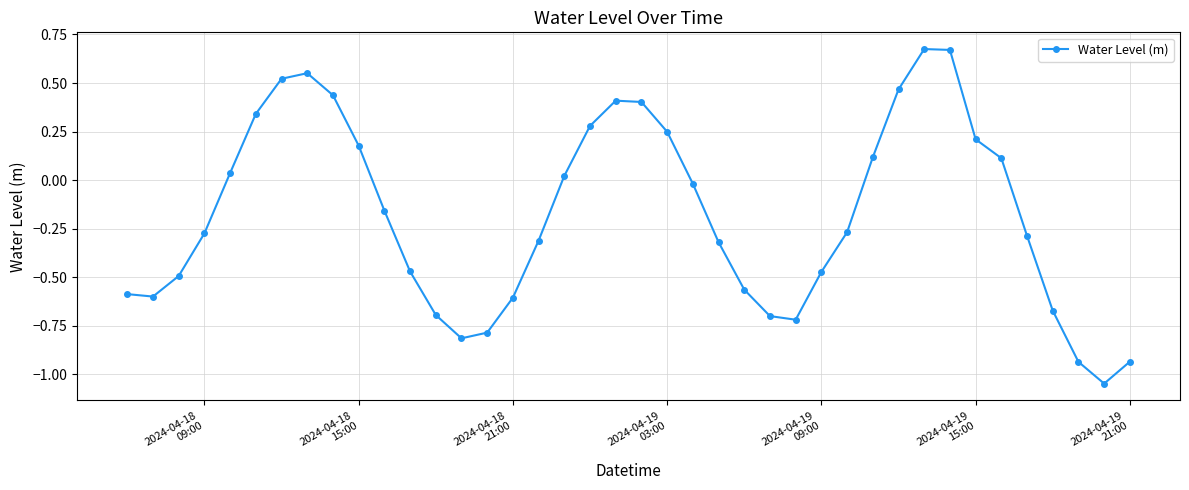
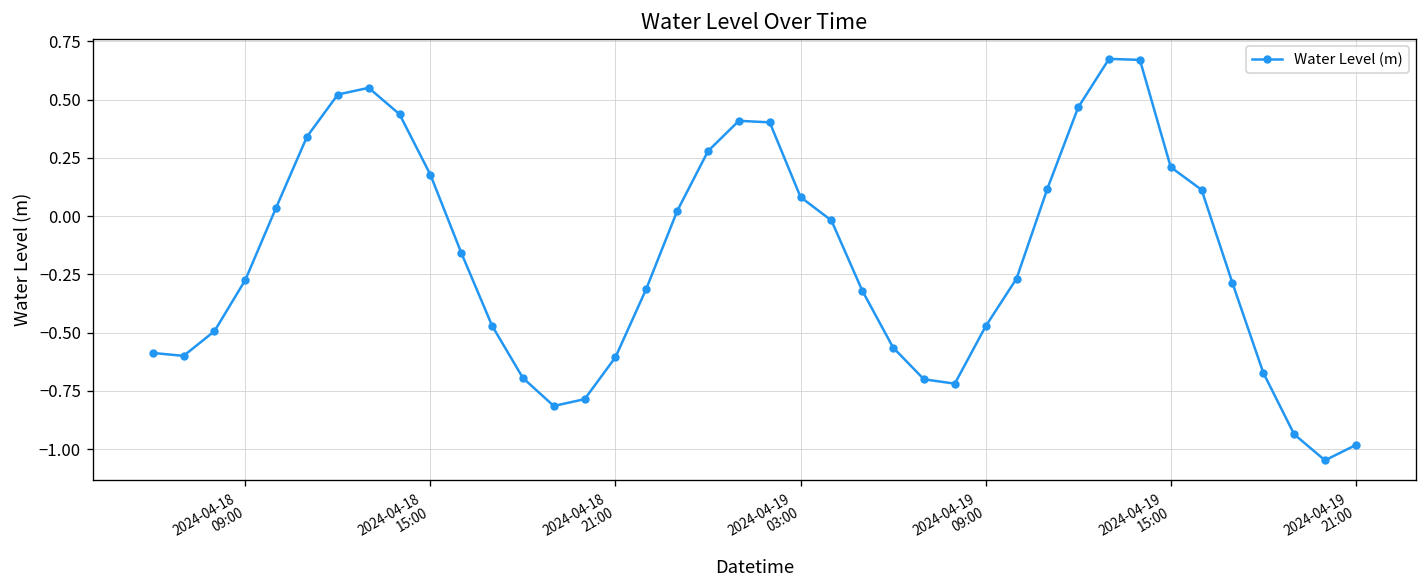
2024-04-19 03:00: 0.25 -> 0.08
2024-04-19 21:00: -0.93 -> -0.98
